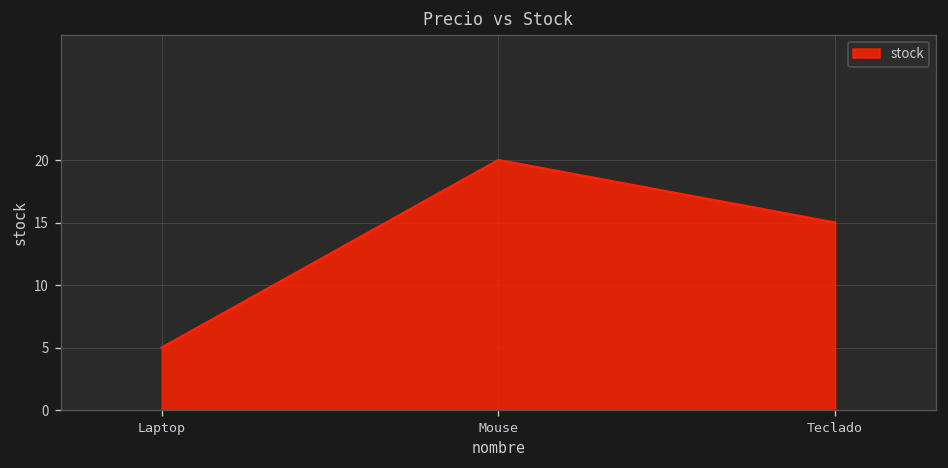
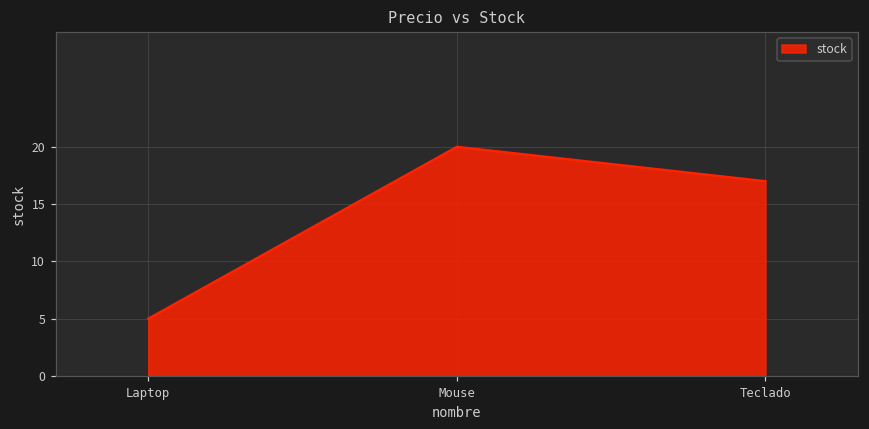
Teclado: 15 -> 17
